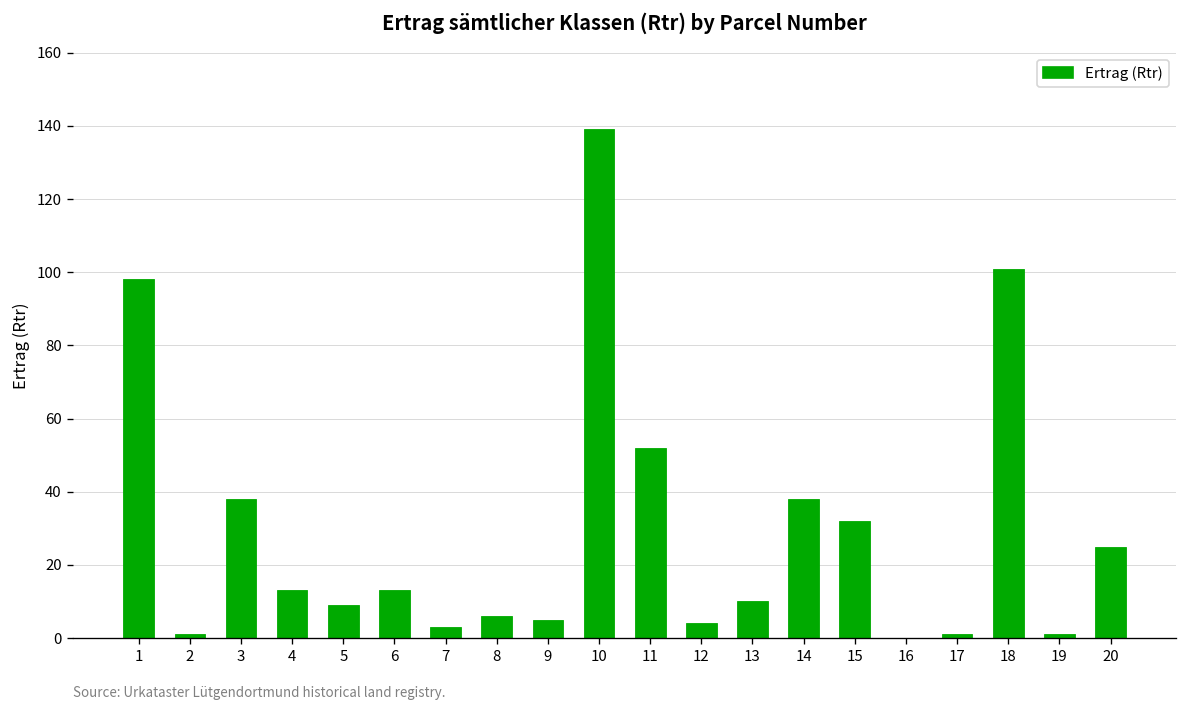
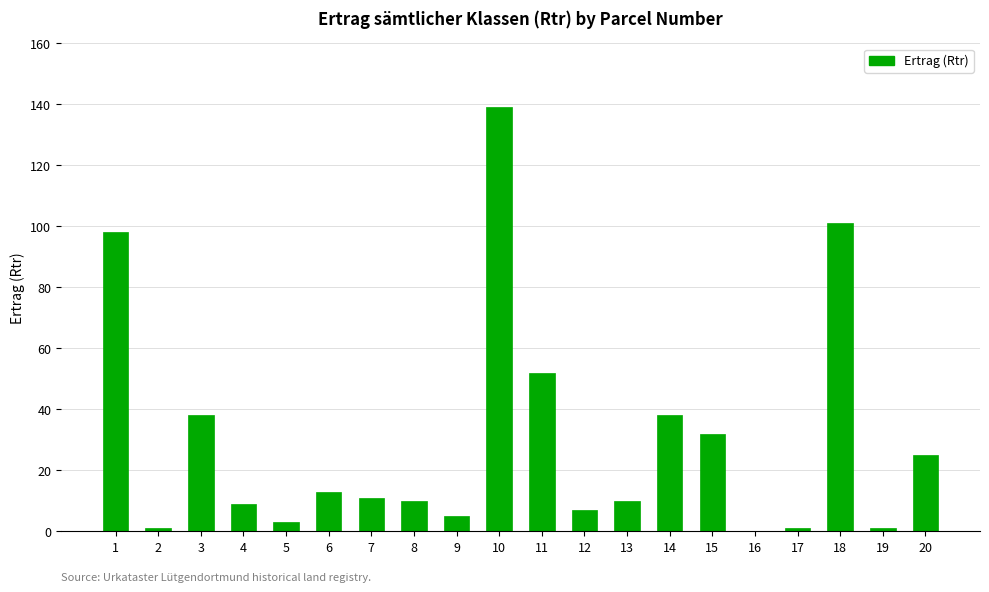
4: 13 -> 9
5: 9 -> 3
7: 3 -> 11
8: 6 -> 10
12: 4 -> 7
